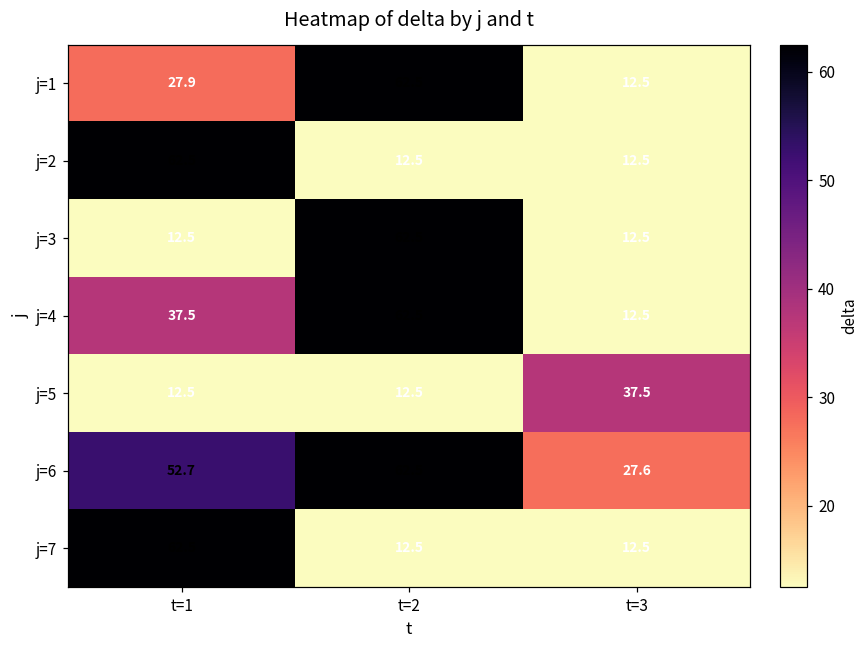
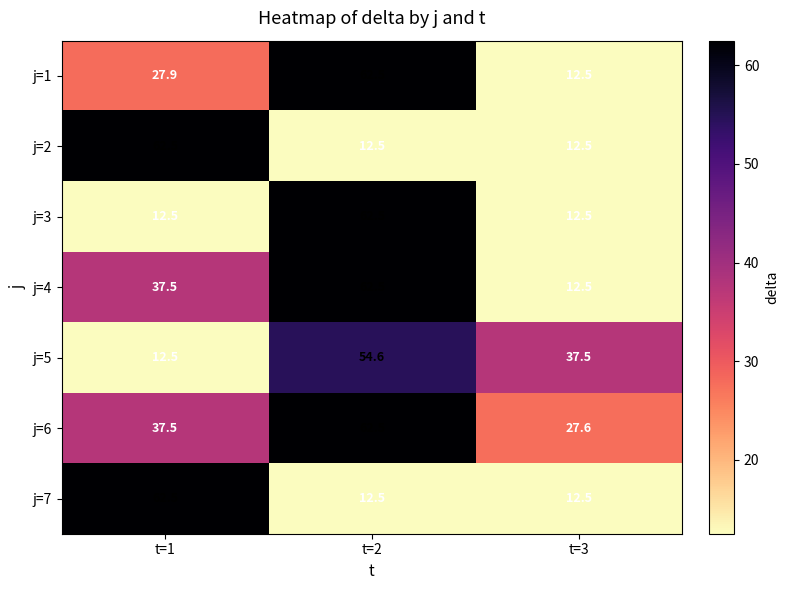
j=5, t=2: 12.5 -> 54.6
j=6, t=1: 52.7 -> 37.5
